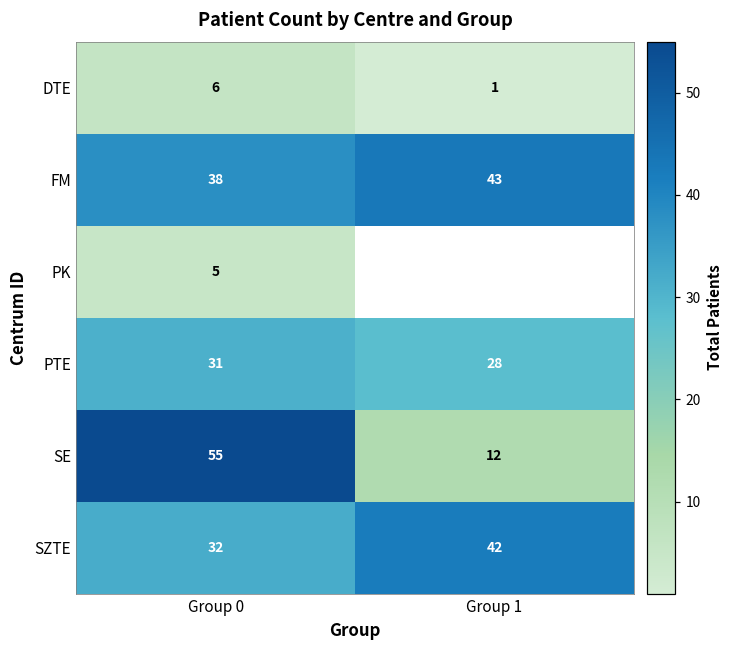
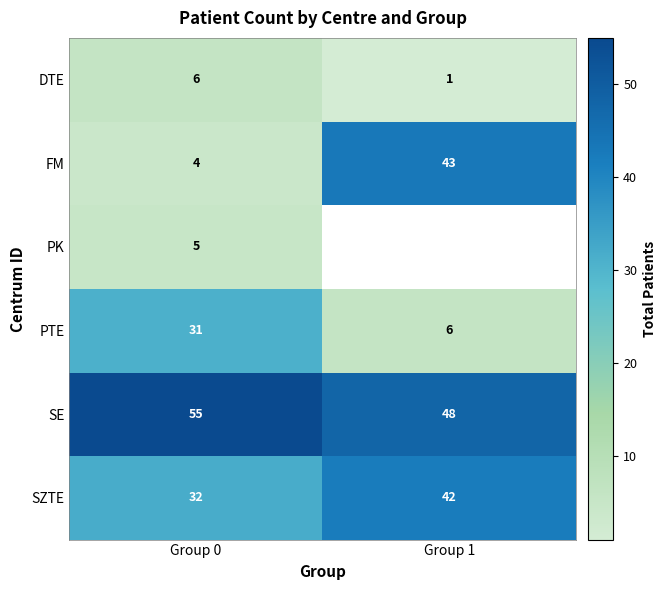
FM, Group 0: 38 -> 4
PTE, Group 1: 28 -> 6
SE, Group 1: 12 -> 48
